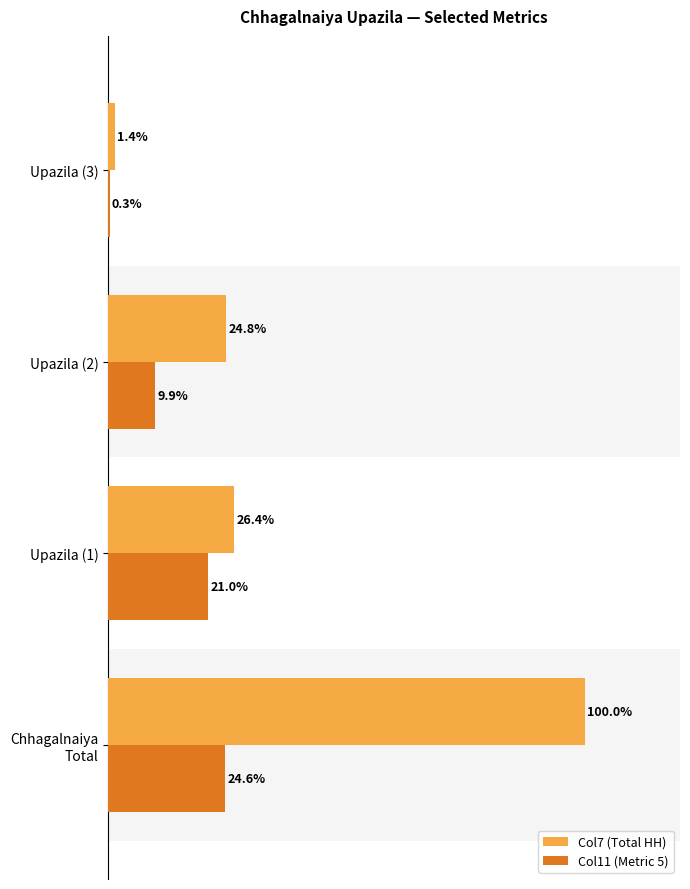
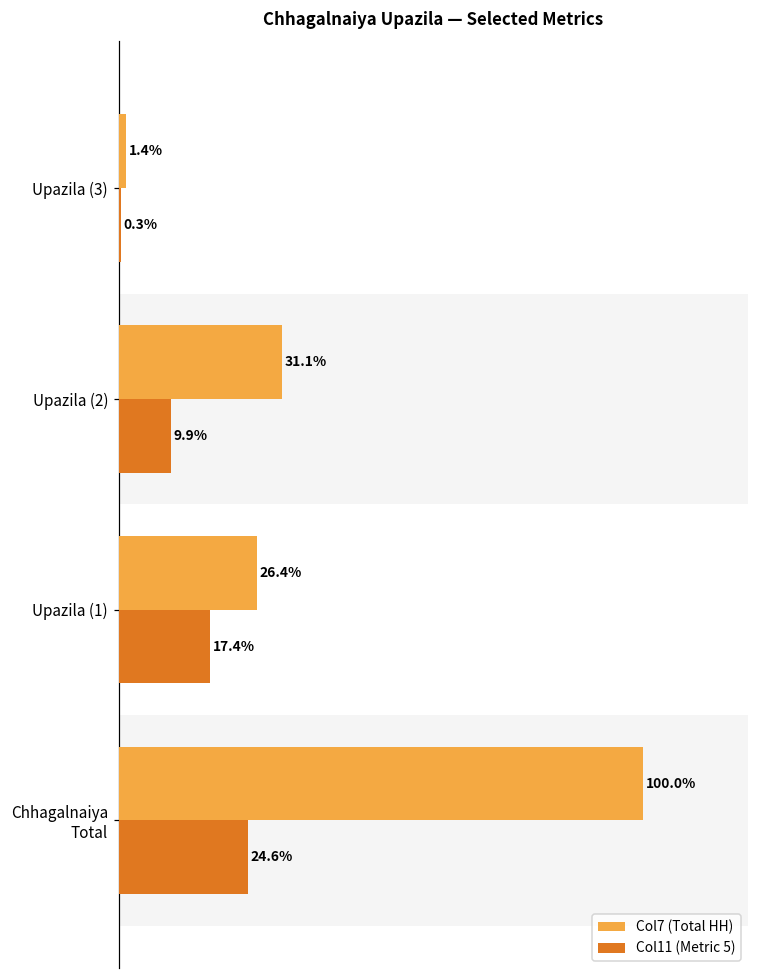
Col7 (Total HH), Upazila (2): 24.8% -> 31.1%
Col11 (Metric 5), Upazila (1): 21.0% -> 17.4%
